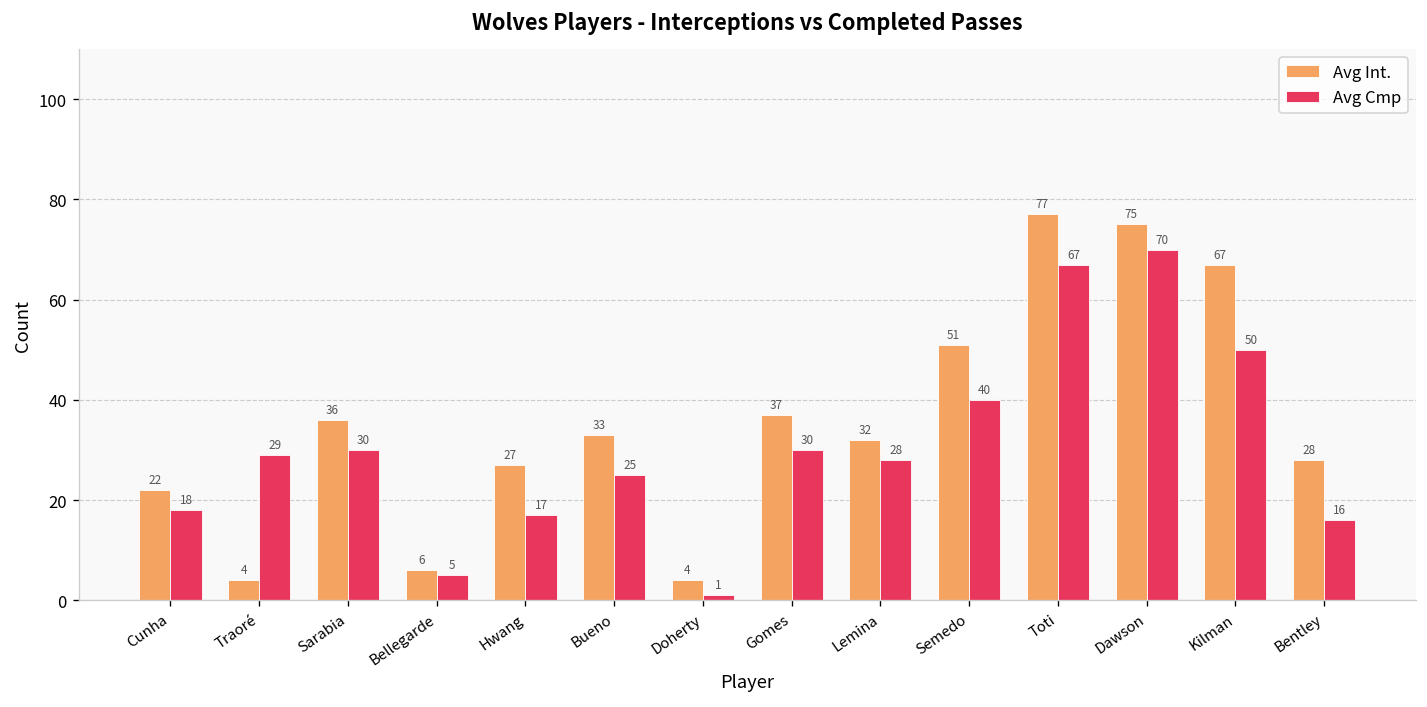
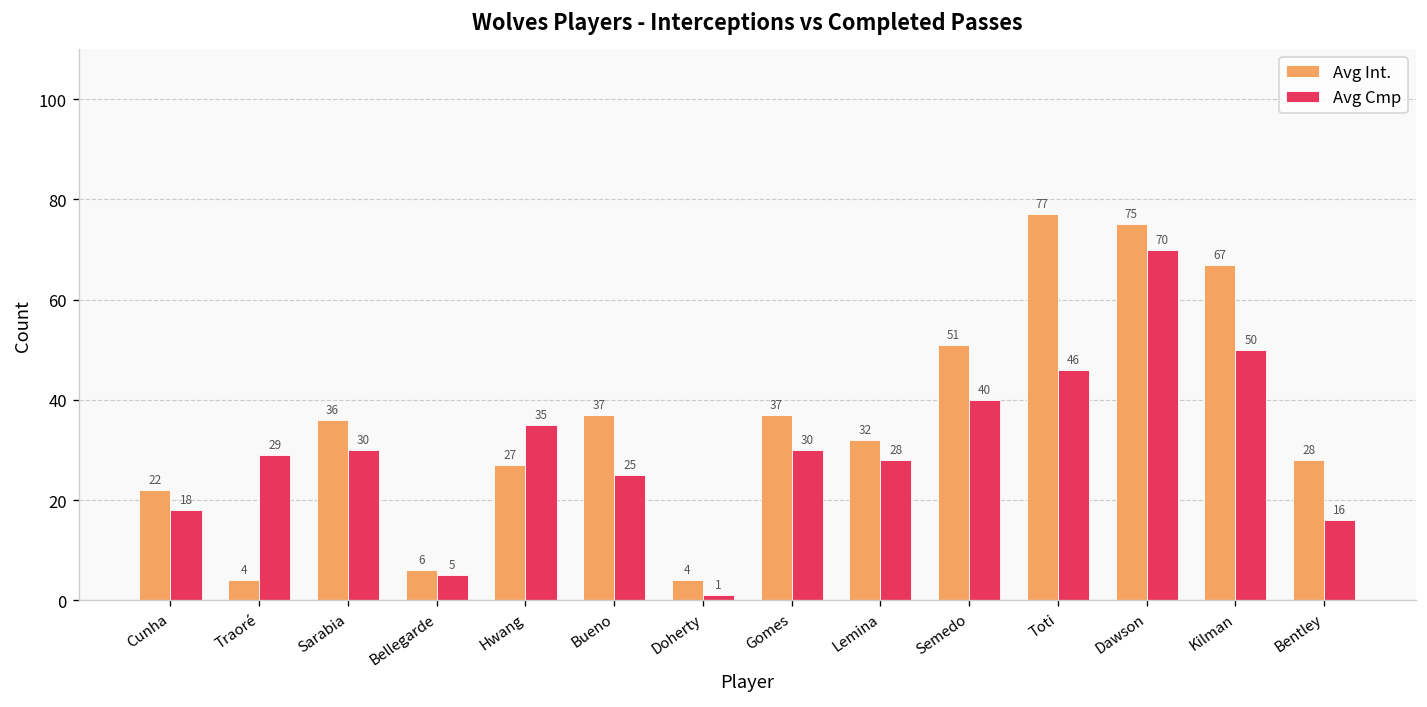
Avg Cmp, Hwang: 17 -> 35
Avg Int., Bueno: 33 -> 37
Avg Cmp, Toti: 67 -> 46
